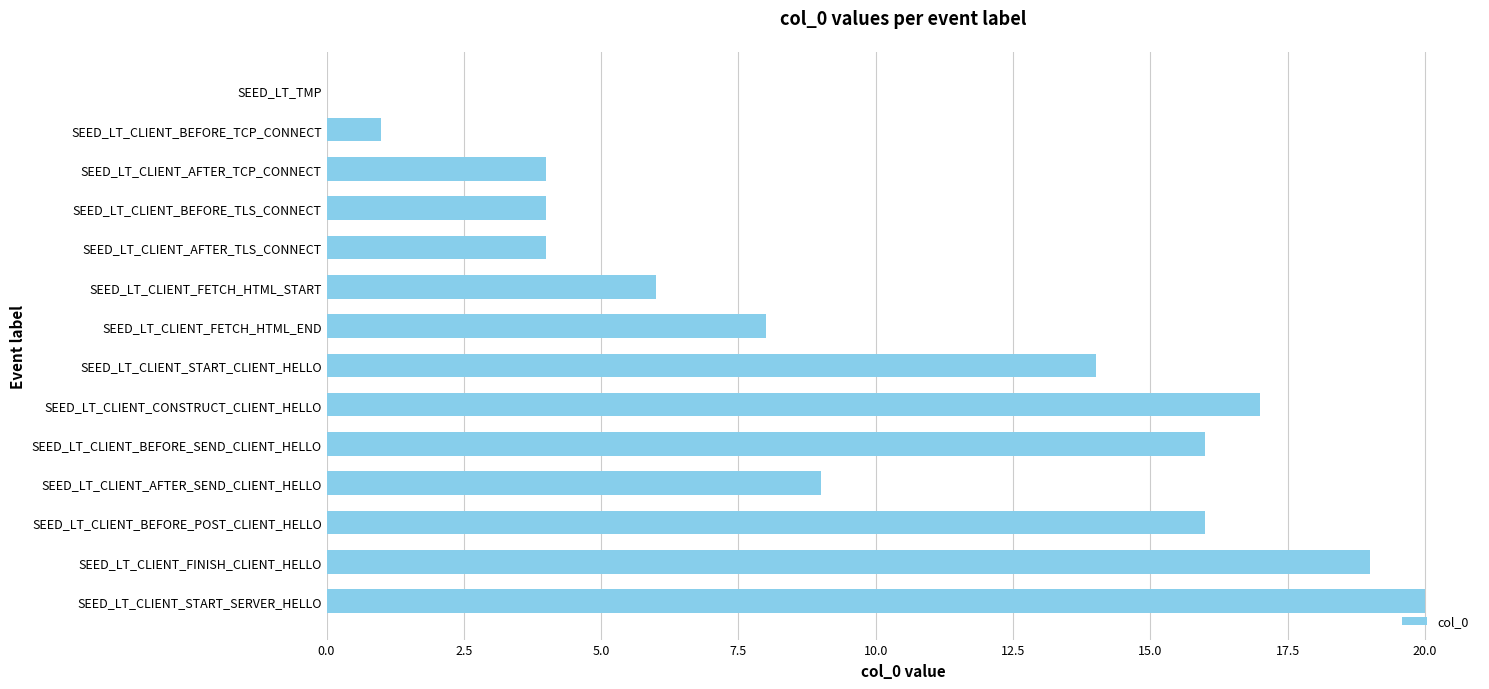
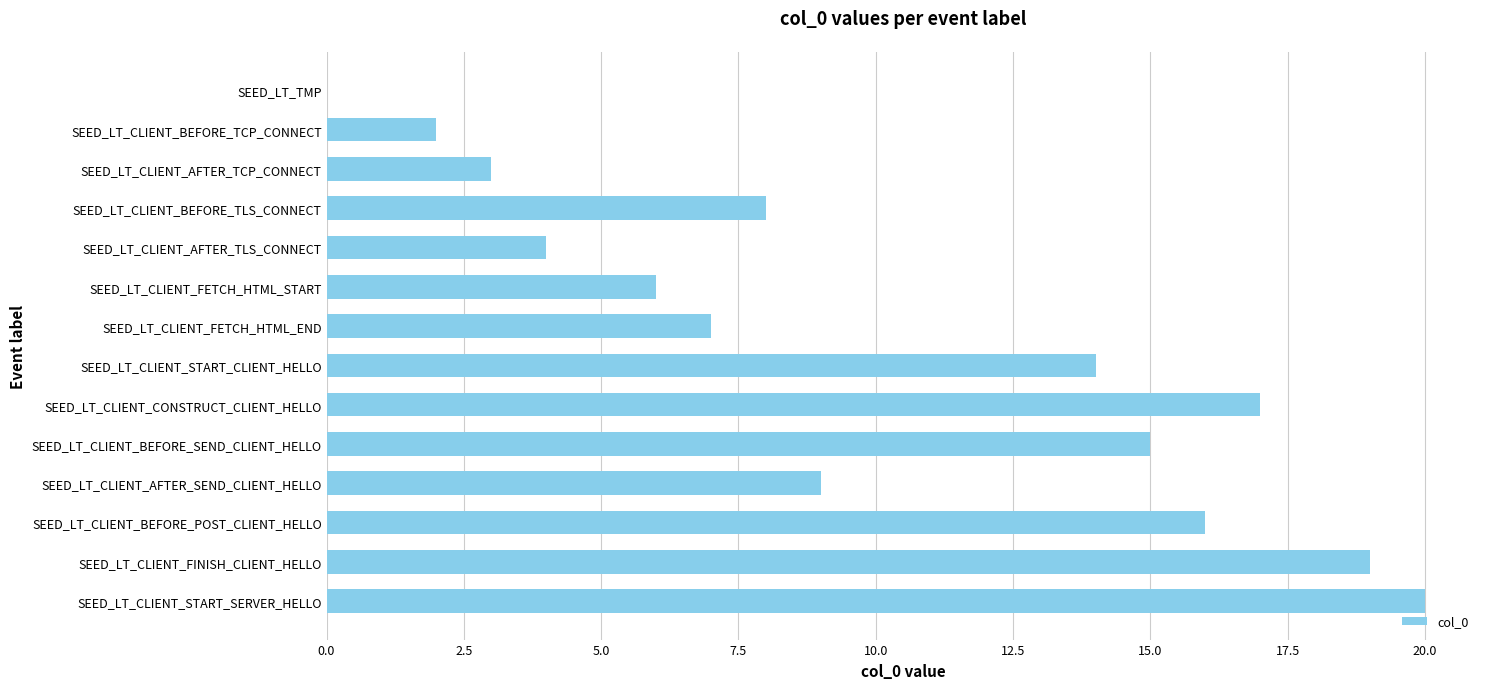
SEED_LT_CLIENT_BEFORE_TCP_CONNECT: 1 -> 2
SEED_LT_CLIENT_AFTER_TCP_CONNECT: 4 -> 3
SEED_LT_CLIENT_BEFORE_TLS_CONNECT: 4 -> 8
SEED_LT_CLIENT_FETCH_HTML_END: 8 -> 7
SEED_LT_CLIENT_BEFORE_SEND_CLIENT_HELLO: 16 -> 15
